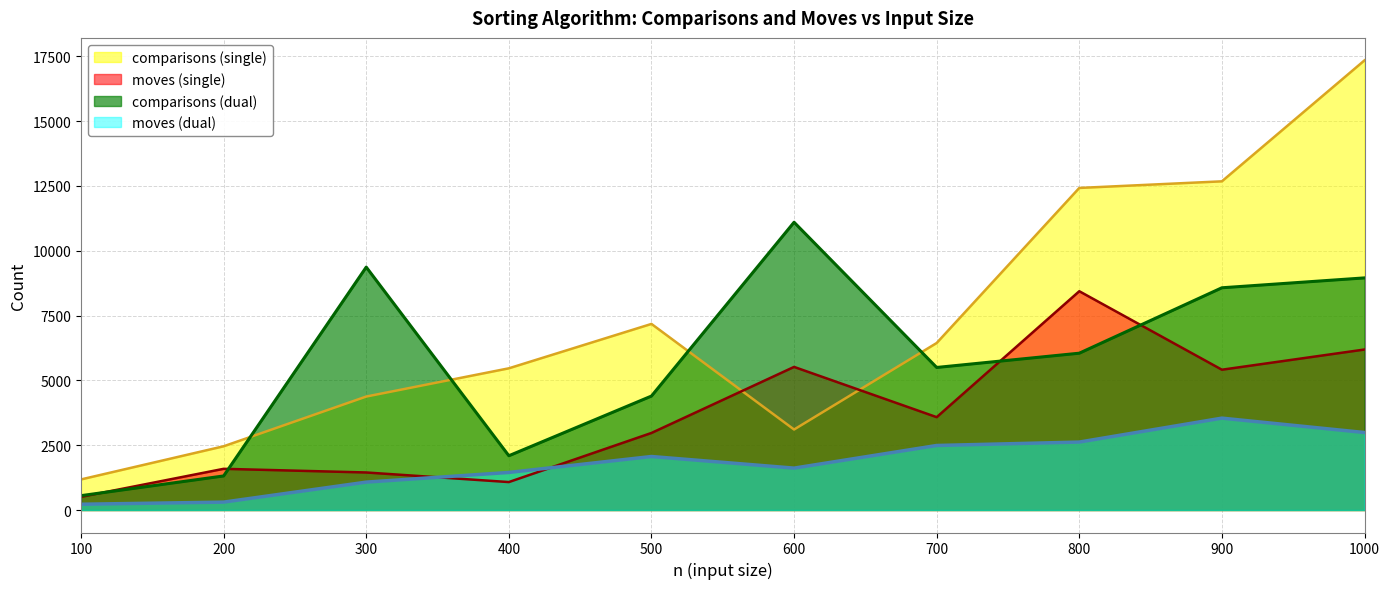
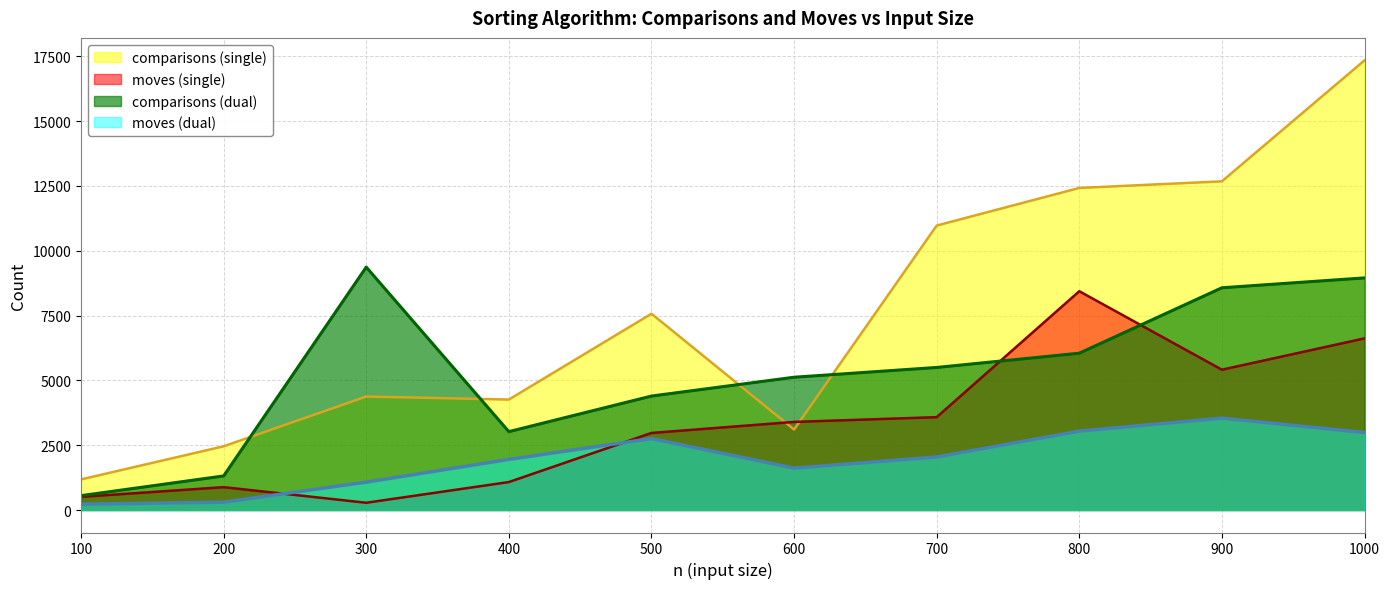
moves (single), 200: 1600 -> 900
moves (single), 300: 1400 -> 300
comparisons (single), 400: 5500 -> 4300
comparisons (dual), 400: 2100 -> 3000
moves (dual), 400: 1400 -> 2000
comparisons (single), 500: 7200 -> 7600
moves (dual), 500: 2100 -> 2800
moves (single), 600: 5500 -> 3400
comparisons (dual), 600: 11100 -> 5100
comparisons (single), 700: 6400 -> 11000
moves (dual), 700: 2500 -> 2000
moves (dual), 800: 2600 -> 3000
moves (single), 1000: 6200 -> 6600
